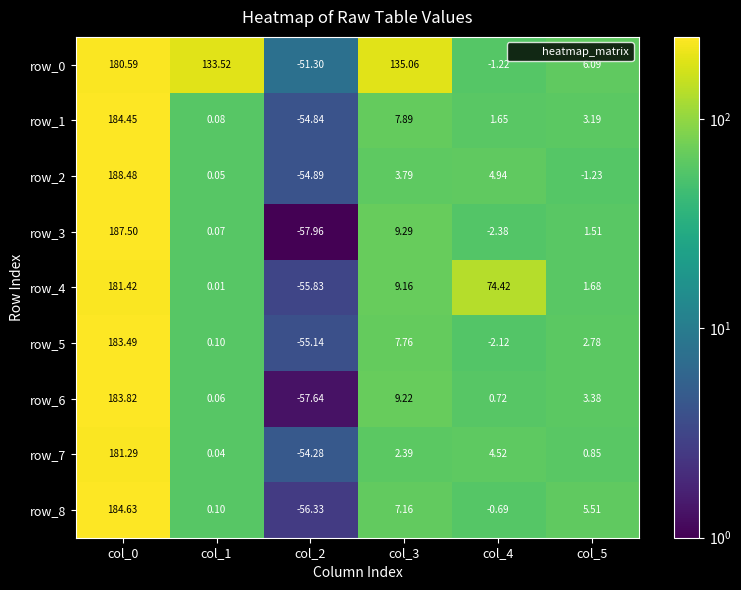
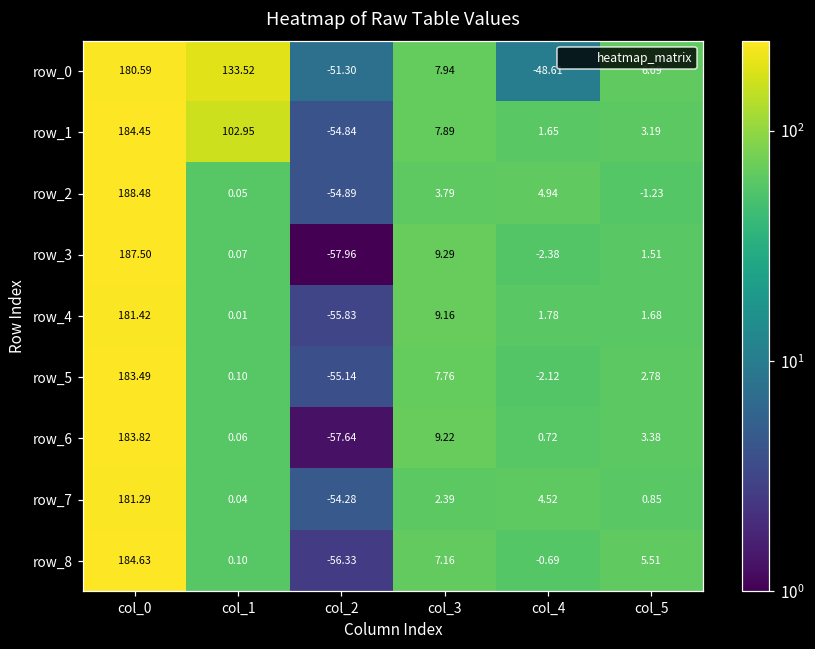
row_0, col_3: 135.06 -> 7.94
row_0, col_4: -1.22 -> -48.61
row_1, col_1: 0.08 -> 102.95
row_4, col_4: 74.42 -> 1.78
